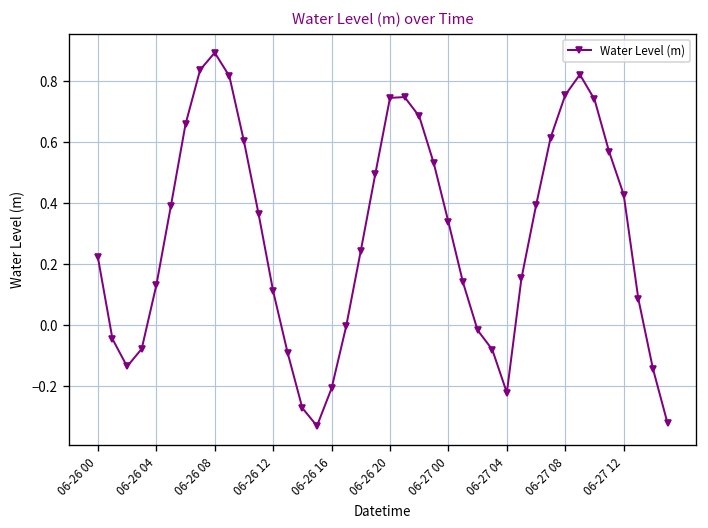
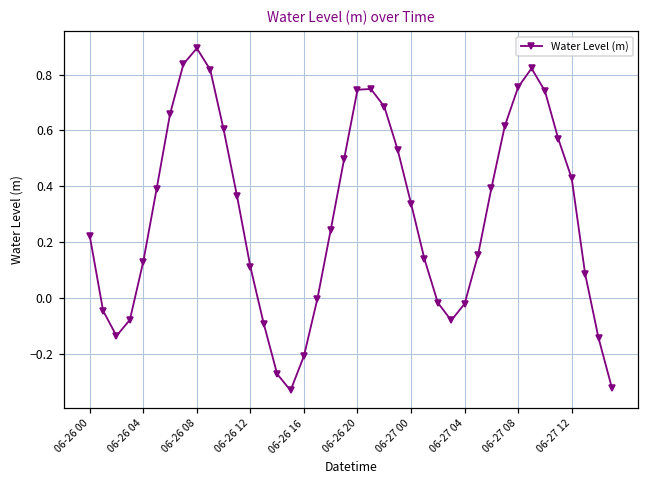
06-27 04: -0.22 -> -0.02
